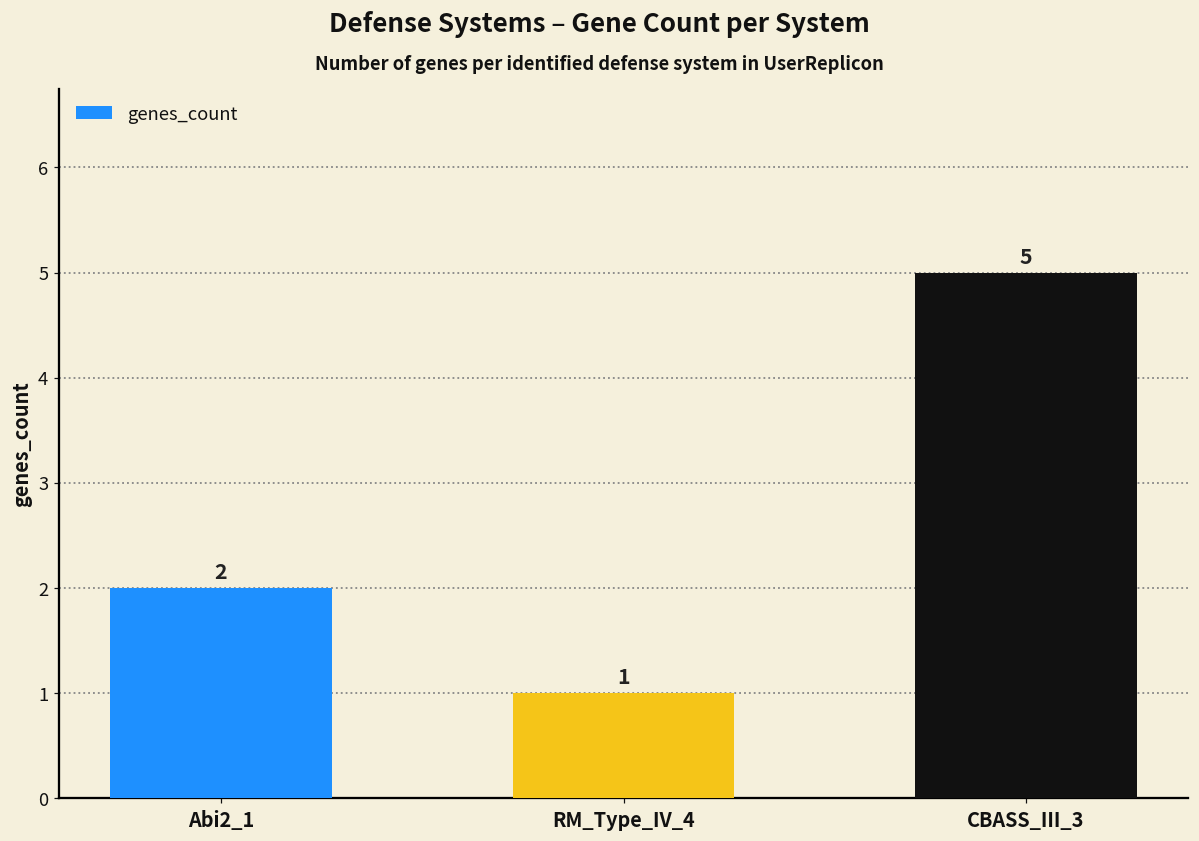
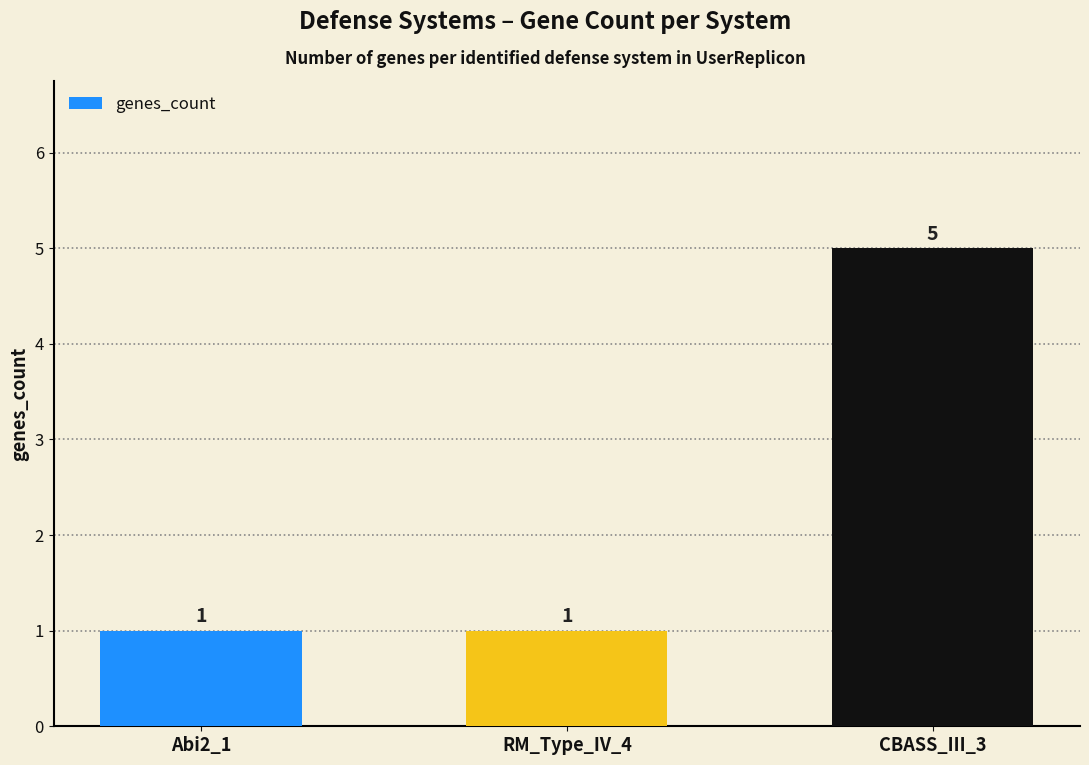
Abi2_1: 2 -> 1
